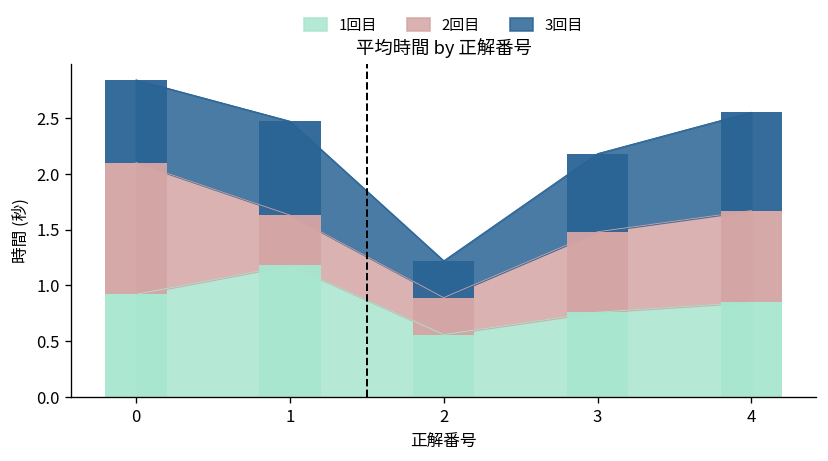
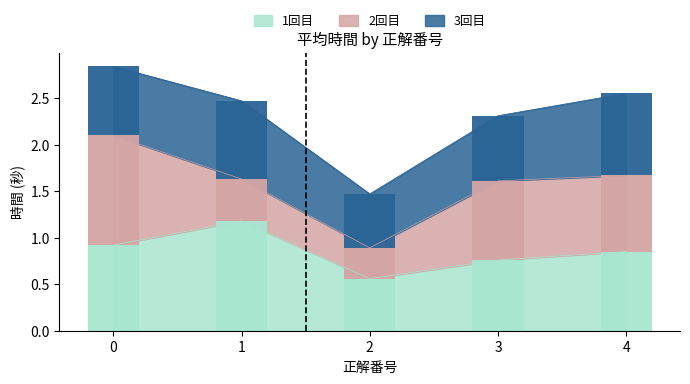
3回目, 2: 0.3 -> 0.6
2回目, 3: 0.7 -> 0.8
